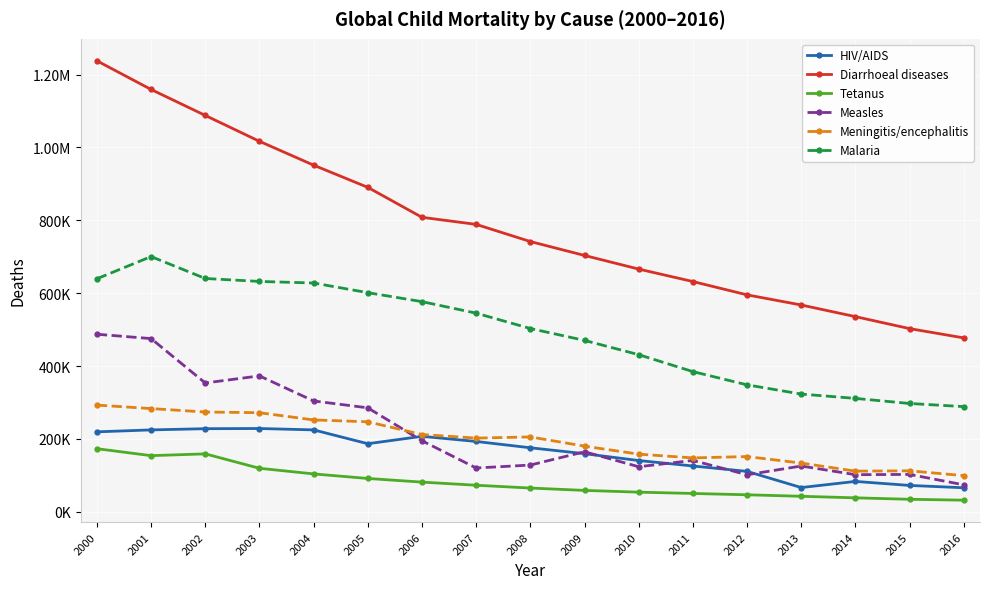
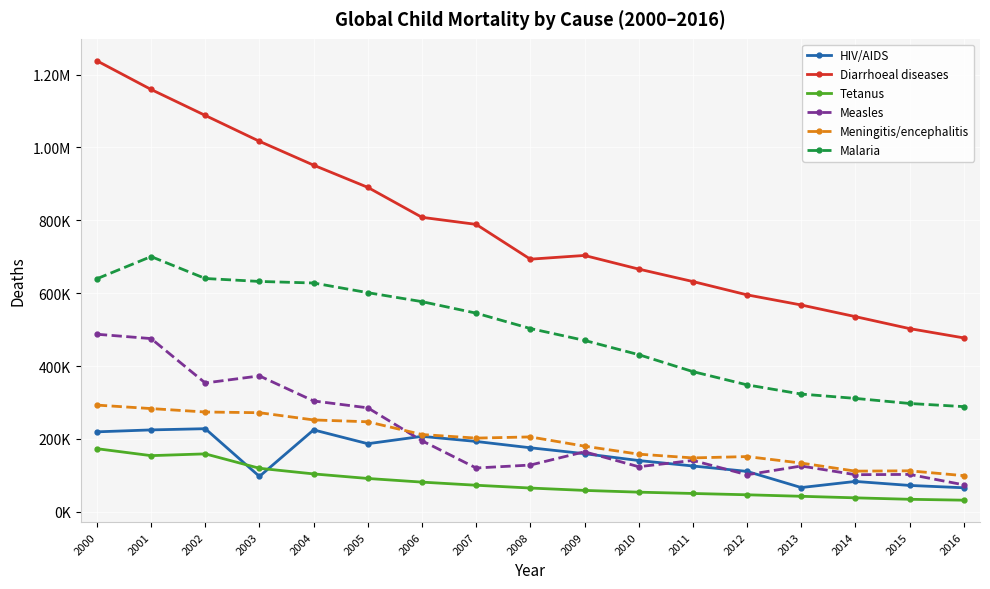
HIV/AIDS, 2003: 230000 -> 100000
Diarrhoeal diseases, 2008: 740000 -> 690000
